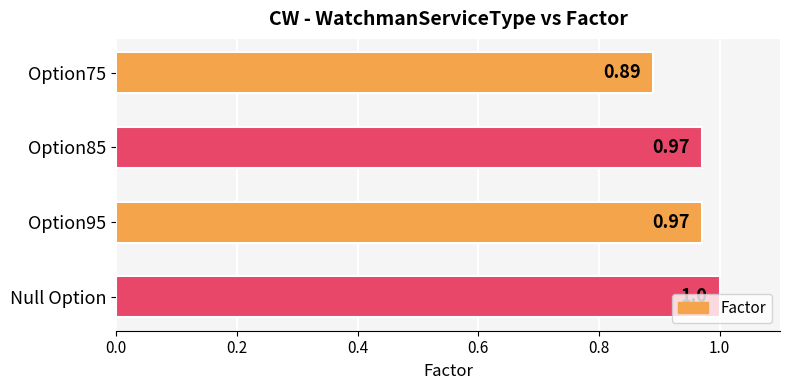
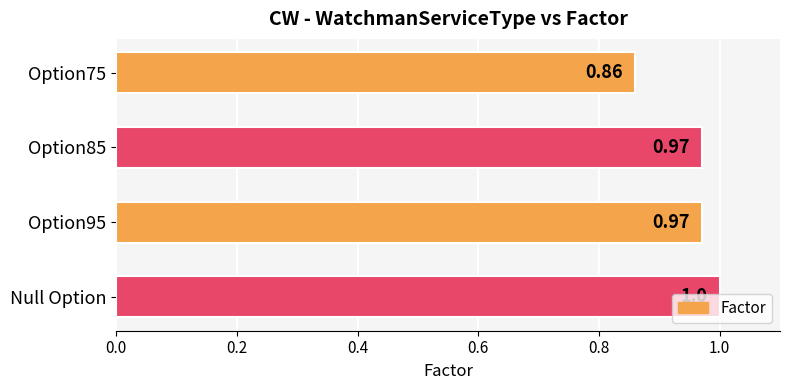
Option75: 0.89 -> 0.86
